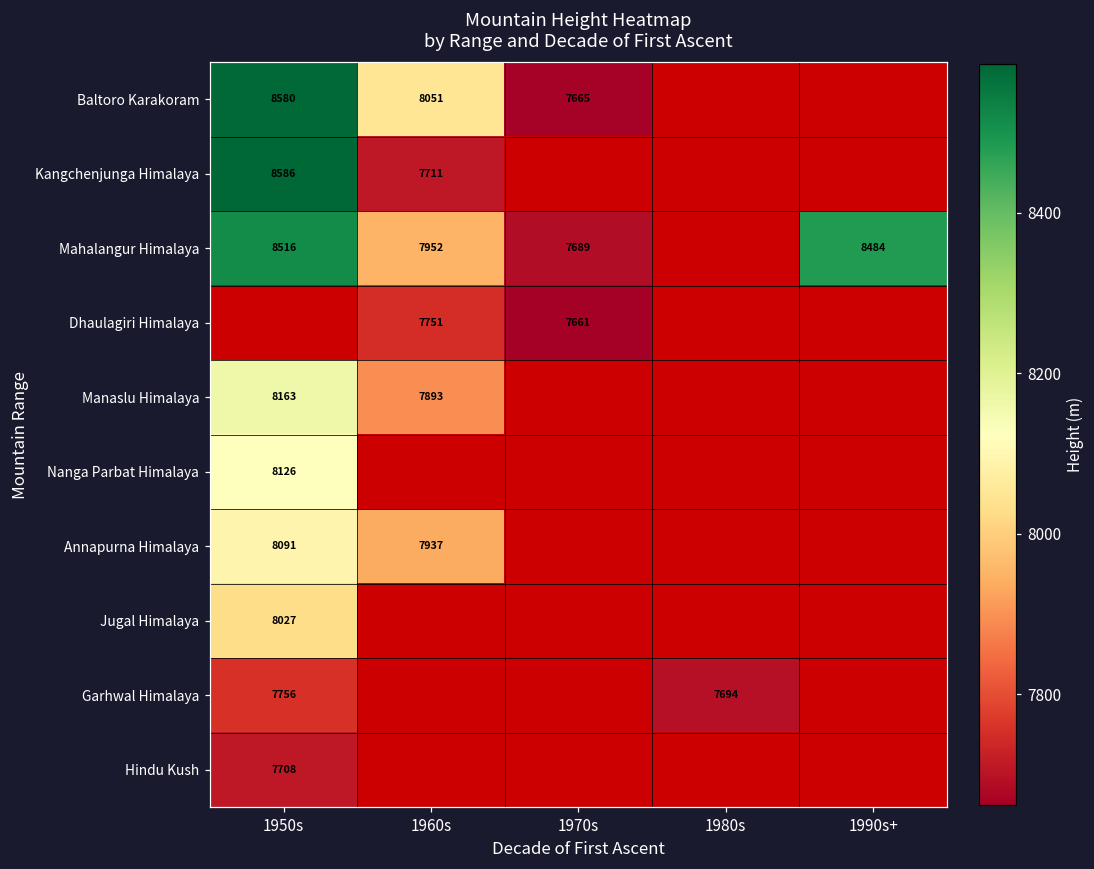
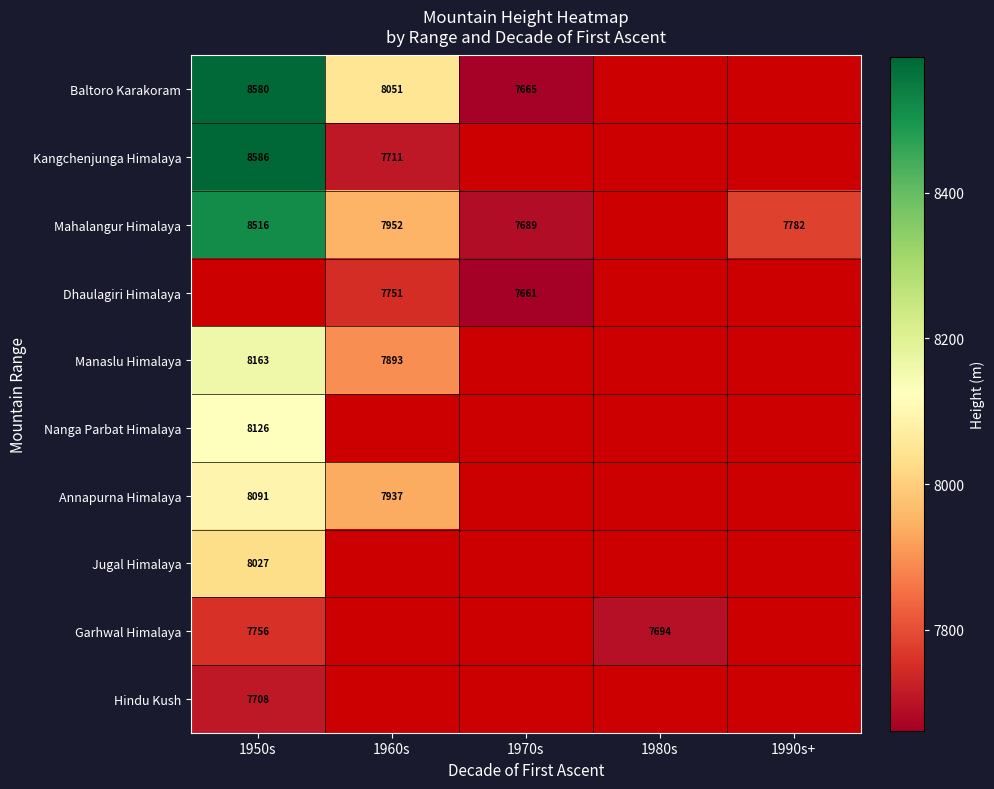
Mahalangur Himalaya, 1990s+: 8484 -> 7782
